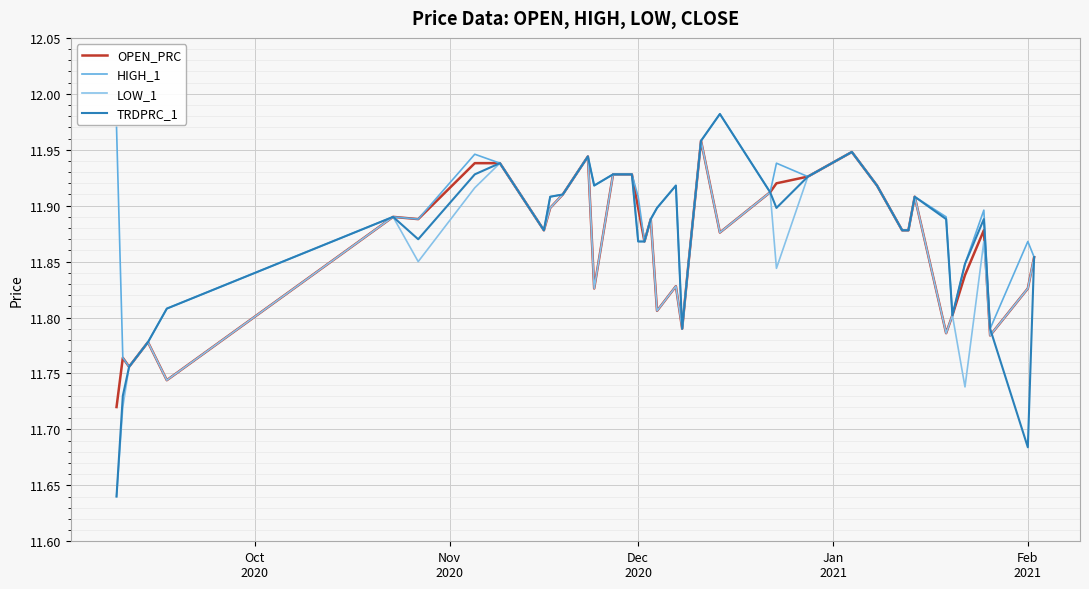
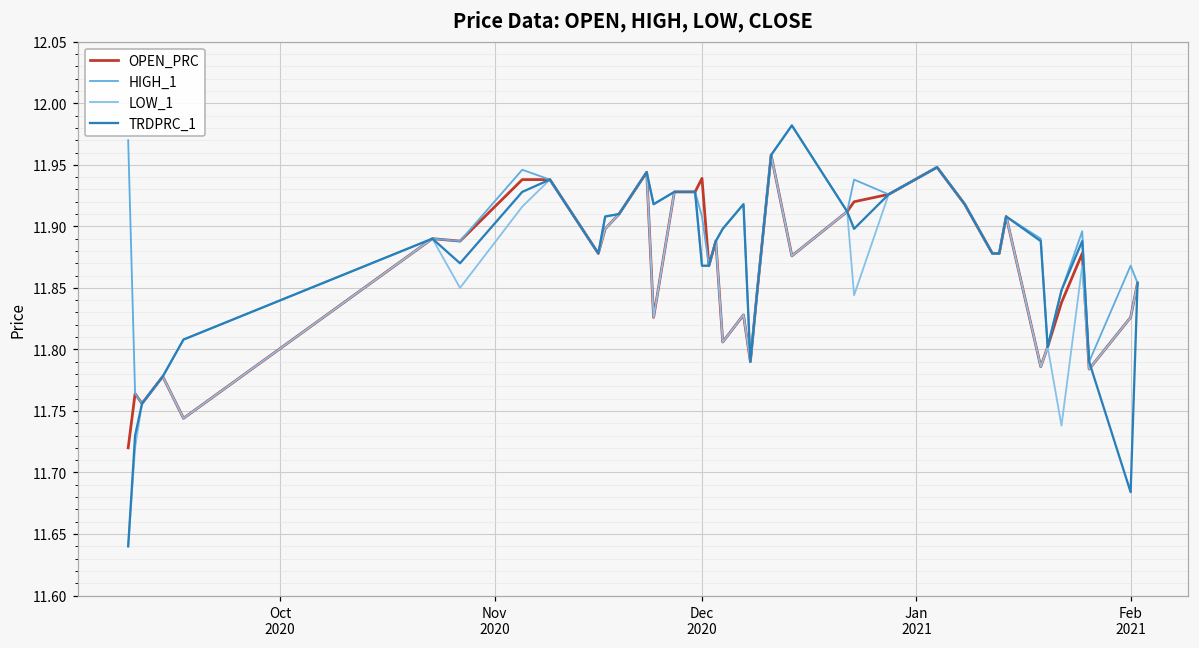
OPEN_PRC, Dec 2020: 11.898 -> 11.939
